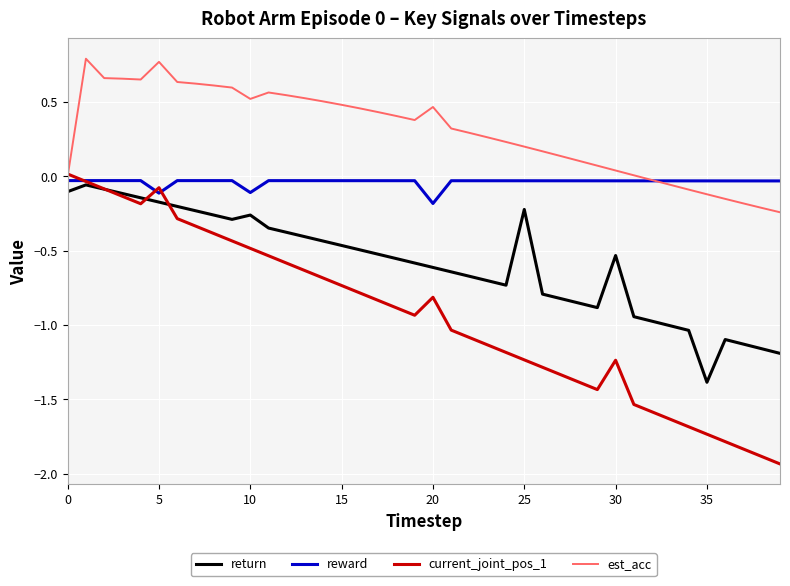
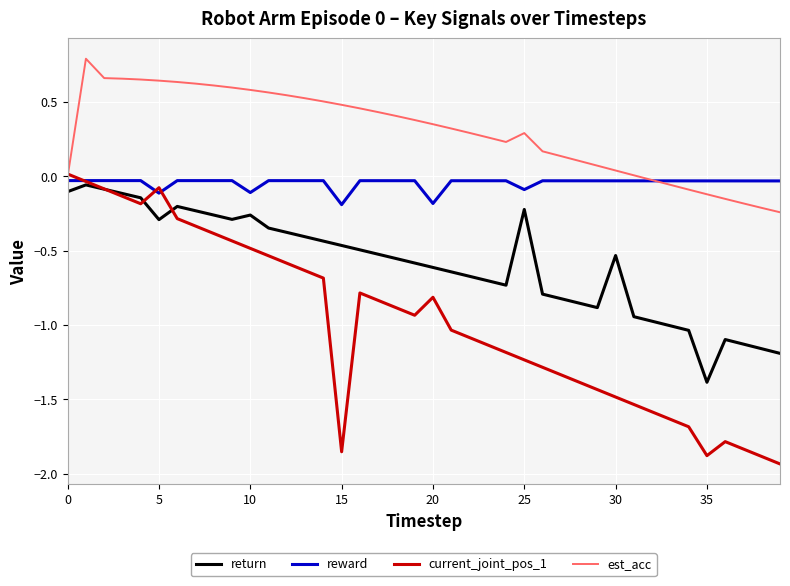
return, 5: -0.17 -> -0.29
est_acc, 5: 0.77 -> 0.64
est_acc, 10: 0.52 -> 0.58
reward, 15: -0.03 -> -0.19
current_joint_pos_1, 15: -0.73 -> -1.85
est_acc, 20: 0.47 -> 0.35
reward, 25: -0.03 -> -0.09
est_acc, 25: 0.20 -> 0.29
current_joint_pos_1, 30: -1.24 -> -1.48
current_joint_pos_1, 35: -1.73 -> -1.88
